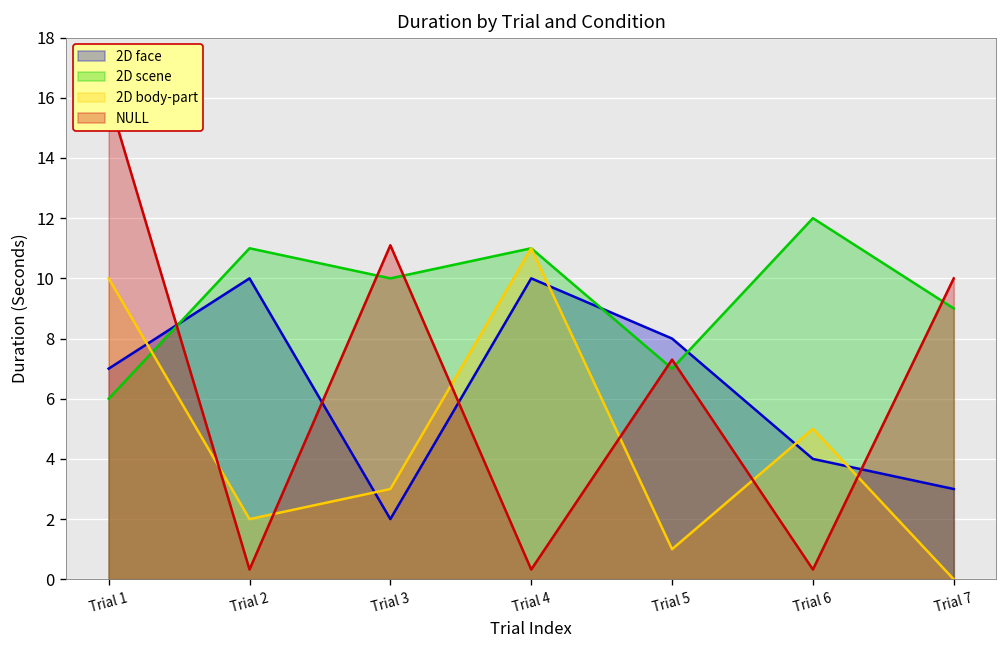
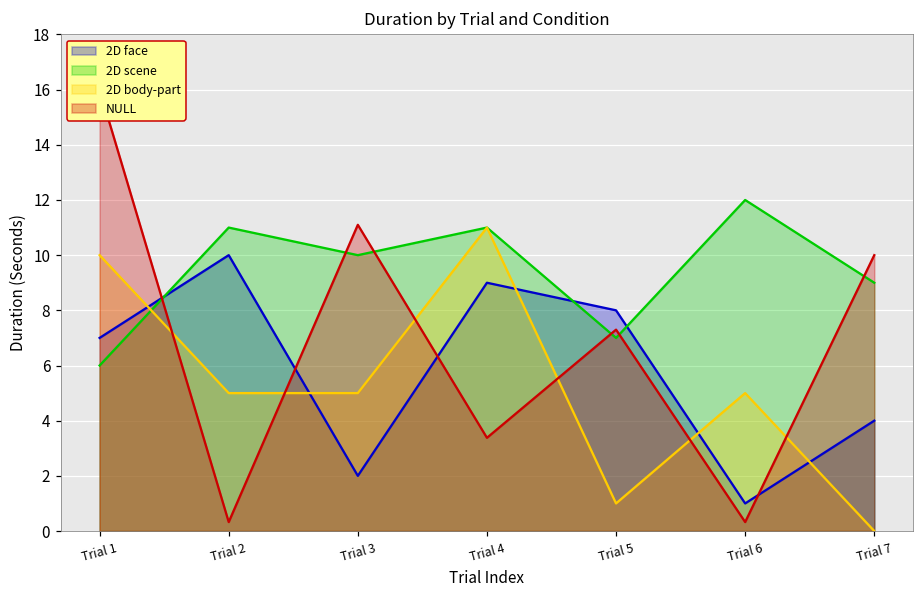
2D body-part, Trial 2: 2 -> 5
2D body-part, Trial 3: 3 -> 5
2D face, Trial 4: 10 -> 9
NULL, Trial 4: 0.3 -> 3.4
2D face, Trial 6: 4 -> 1
2D face, Trial 7: 3 -> 4
